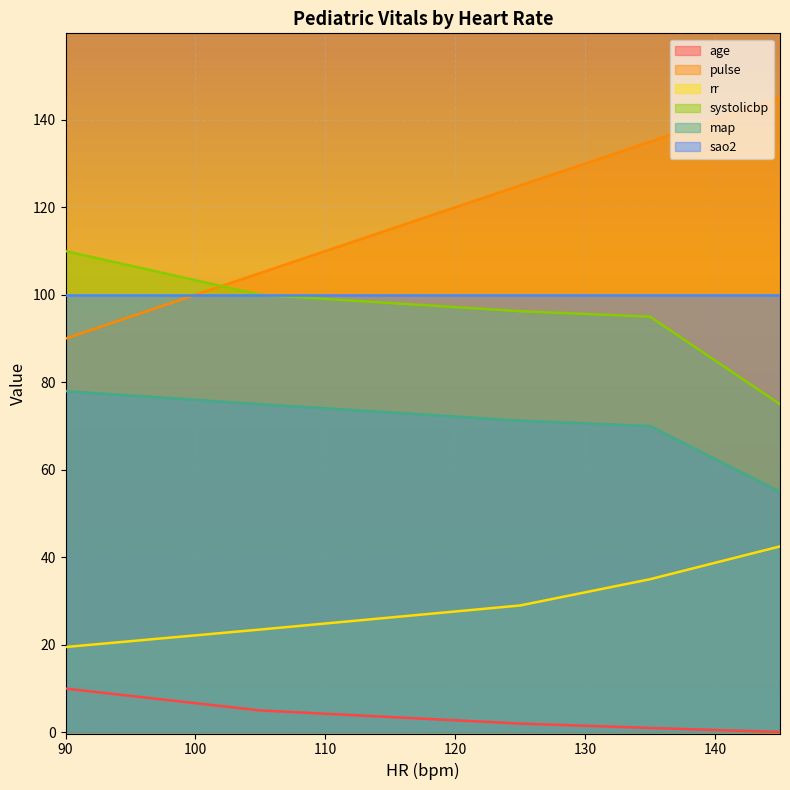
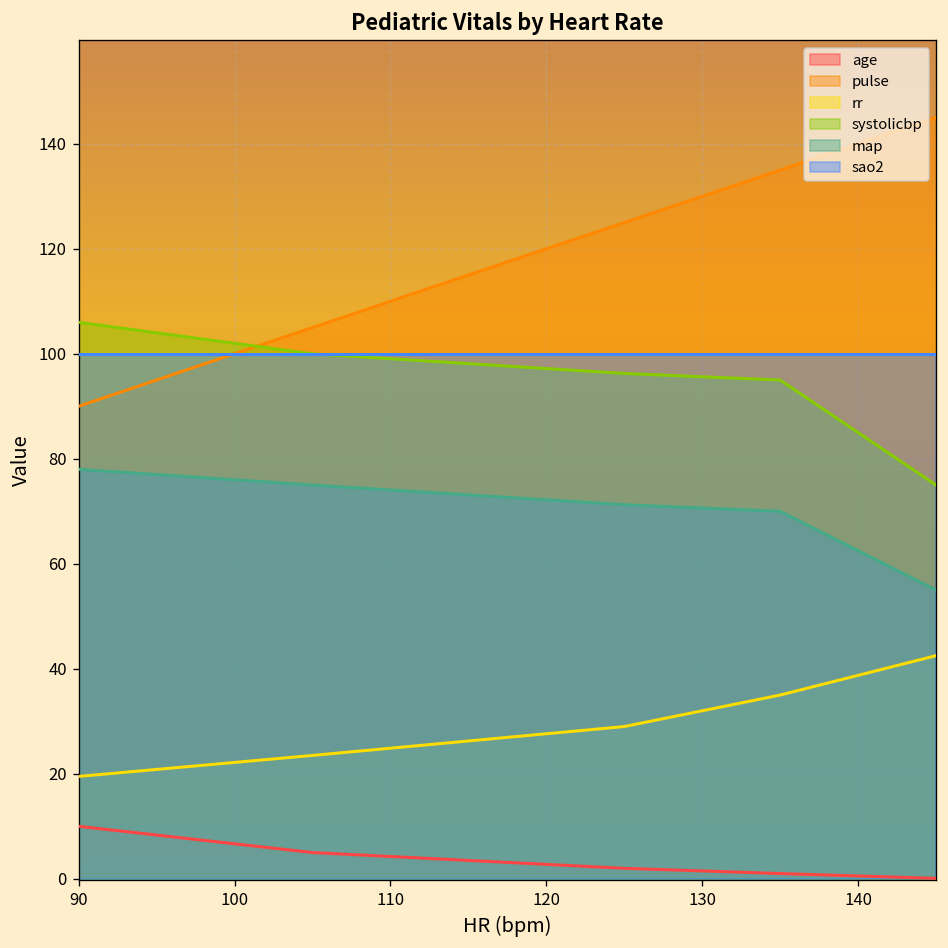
systolicbp, 90: 110 -> 106
